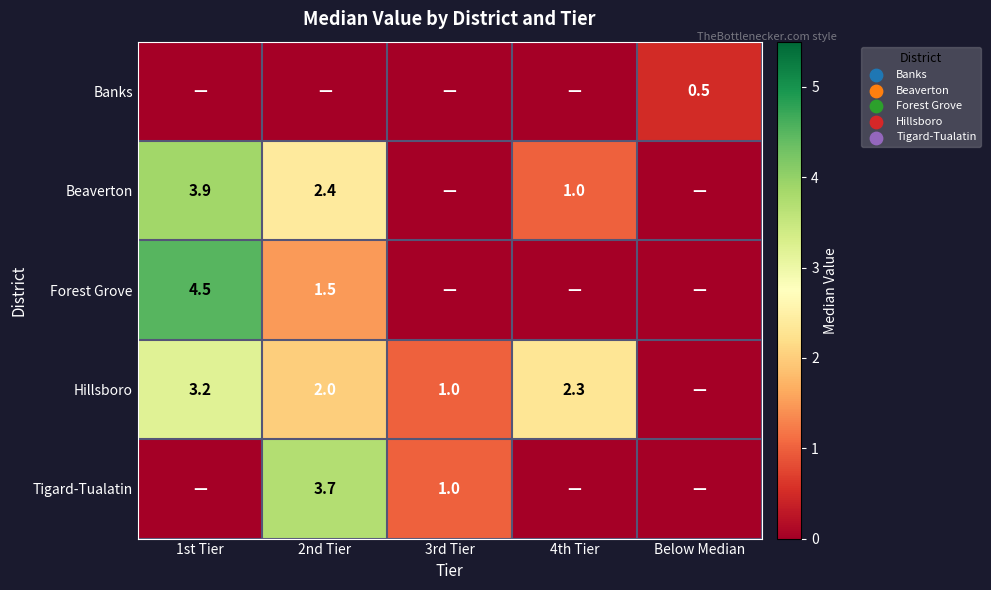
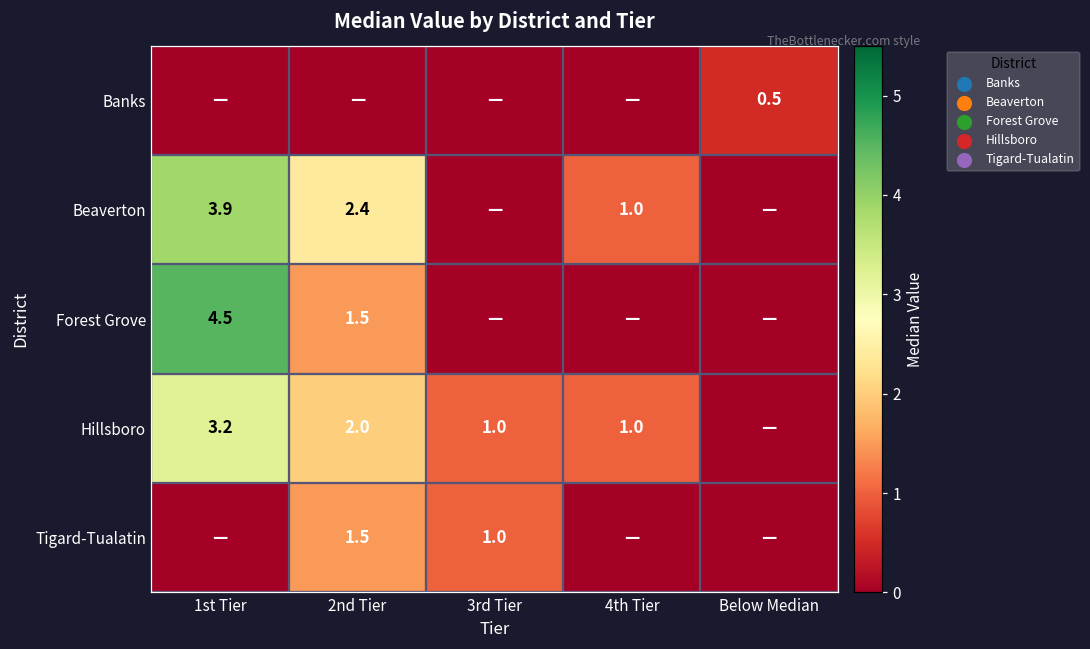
Hillsboro, 4th Tier: 2.3 -> 1.0
Tigard-Tualatin, 2nd Tier: 3.7 -> 1.5
